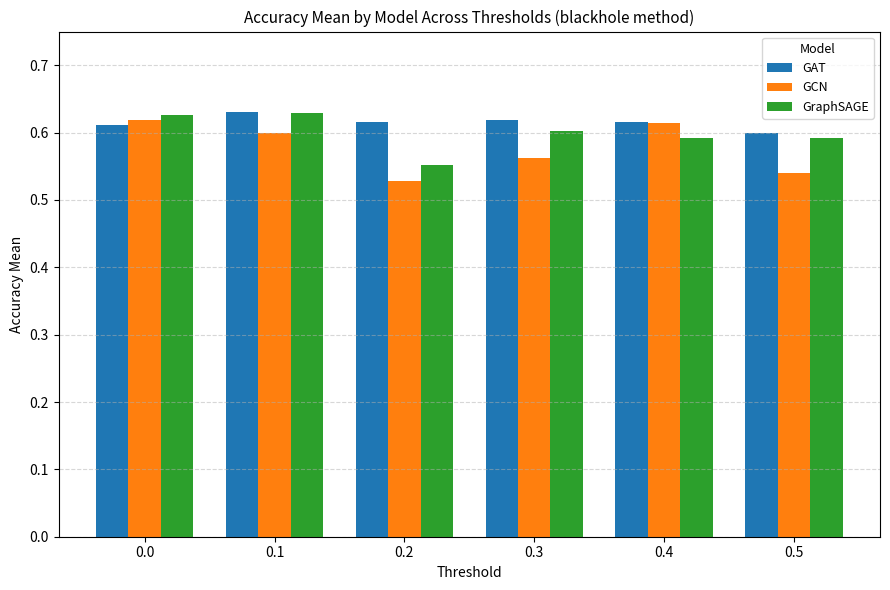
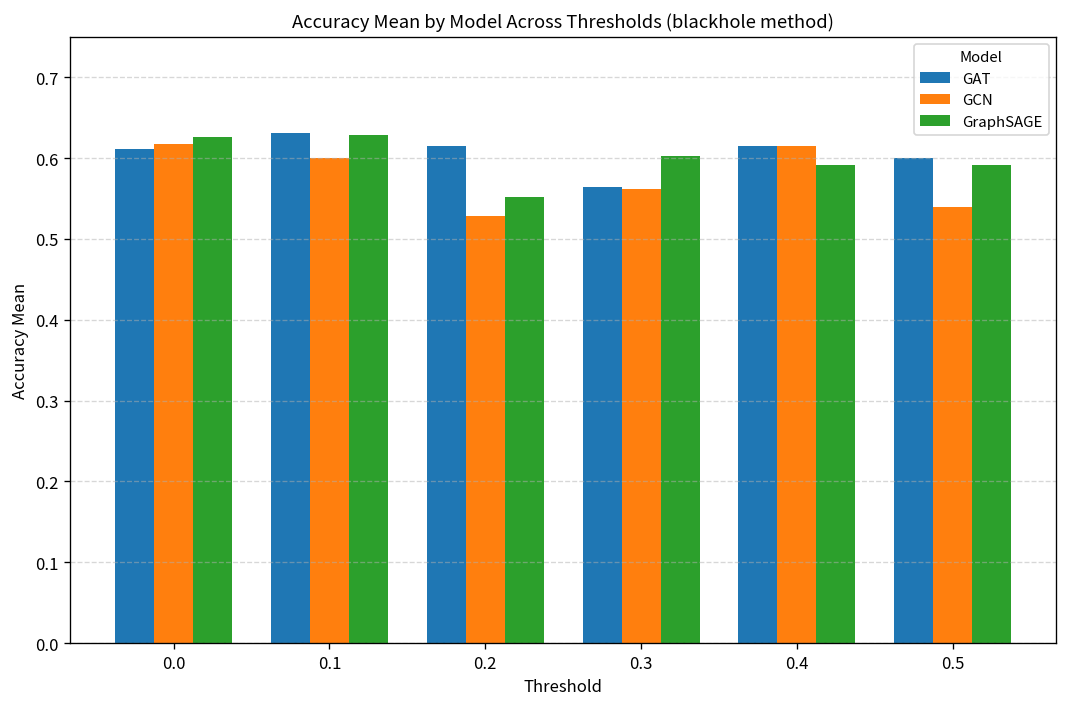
GAT, 0.3: 0.62 -> 0.56
